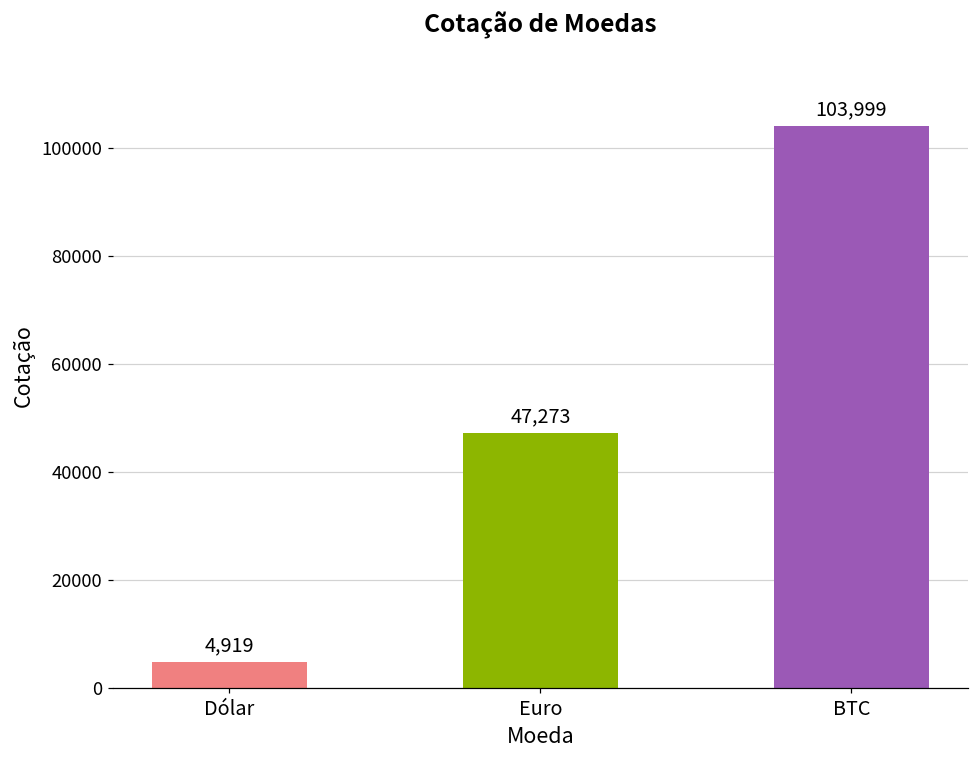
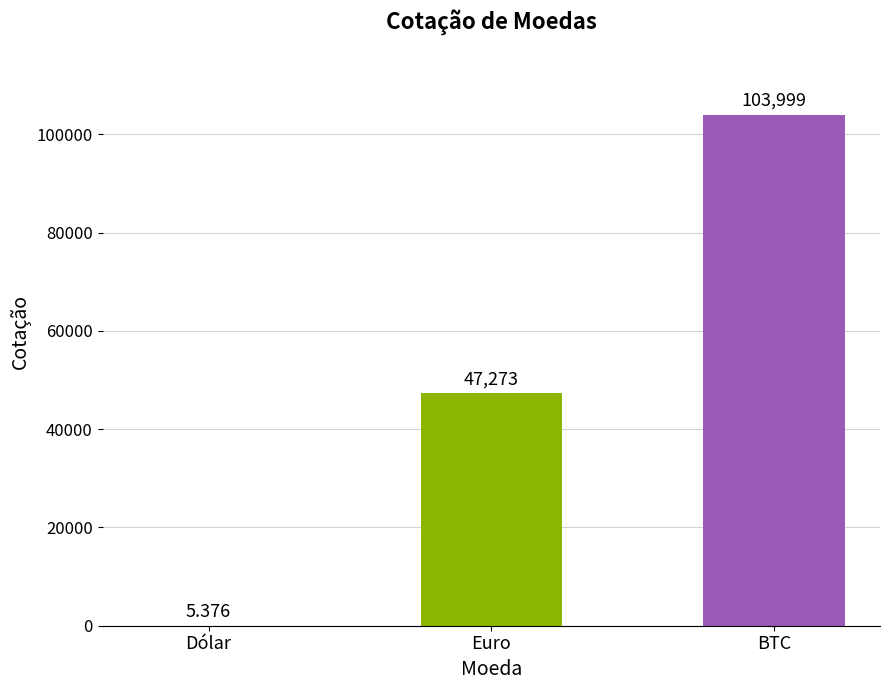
Dólar: 4,919 -> 5.376
